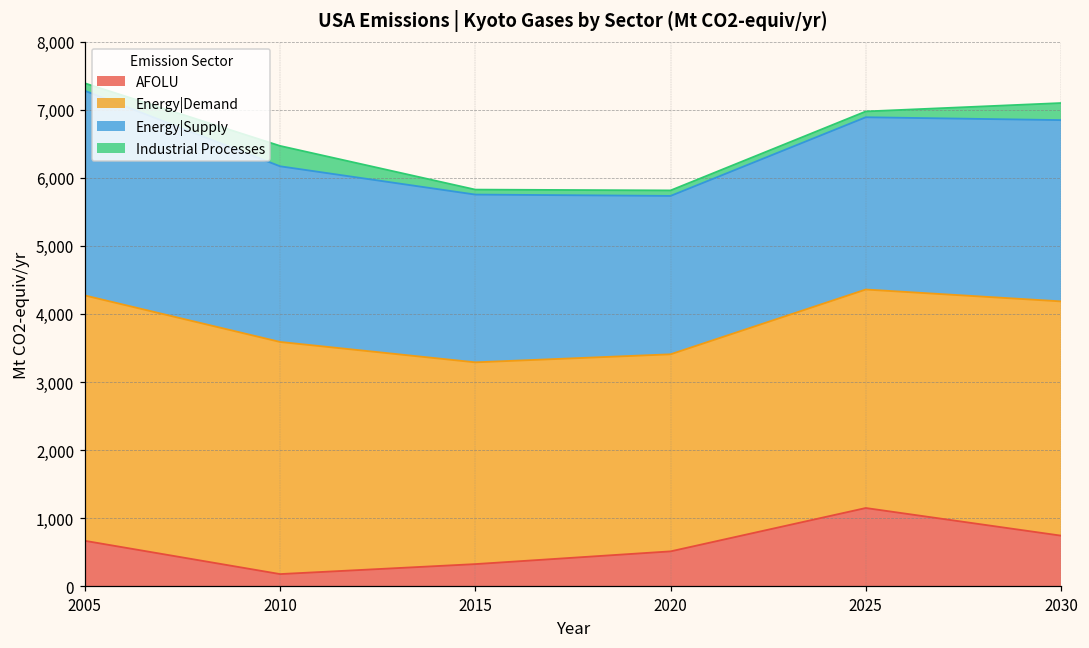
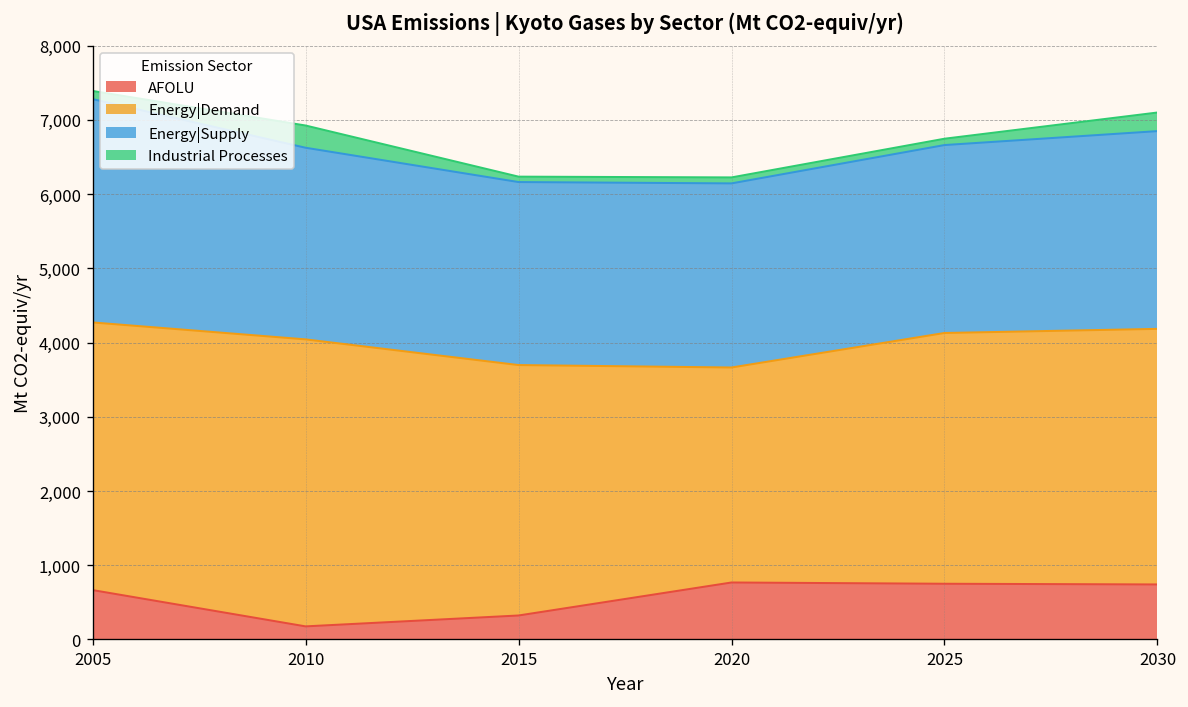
Energy|Demand, 2010: 3,400 -> 3,900
Energy|Demand, 2015: 3,000 -> 3,400
AFOLU, 2020: 500 -> 800
Energy|Supply, 2020: 2,300 -> 2,500
AFOLU, 2025: 1,100 -> 800
Energy|Demand, 2025: 3,200 -> 3,400
